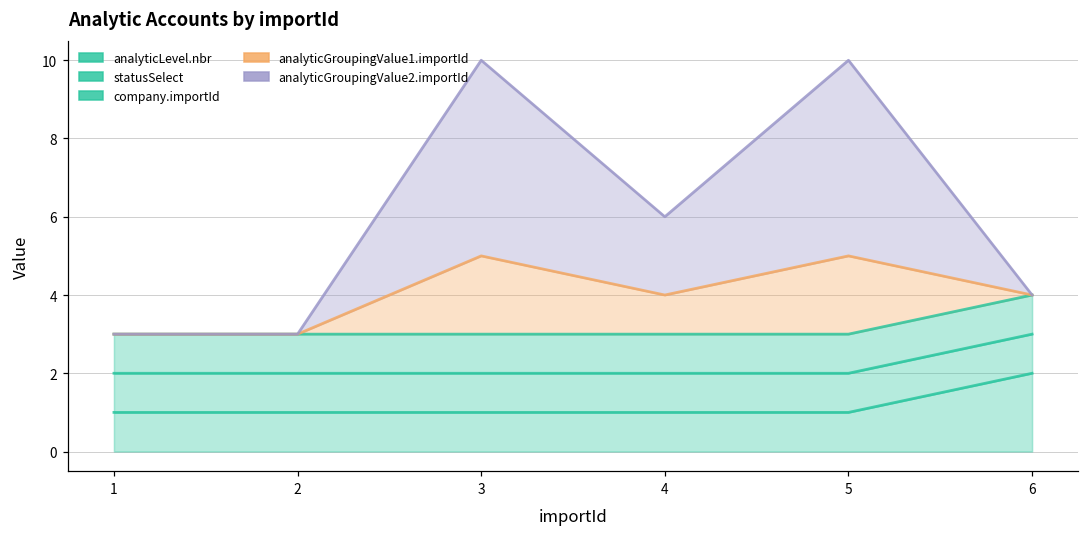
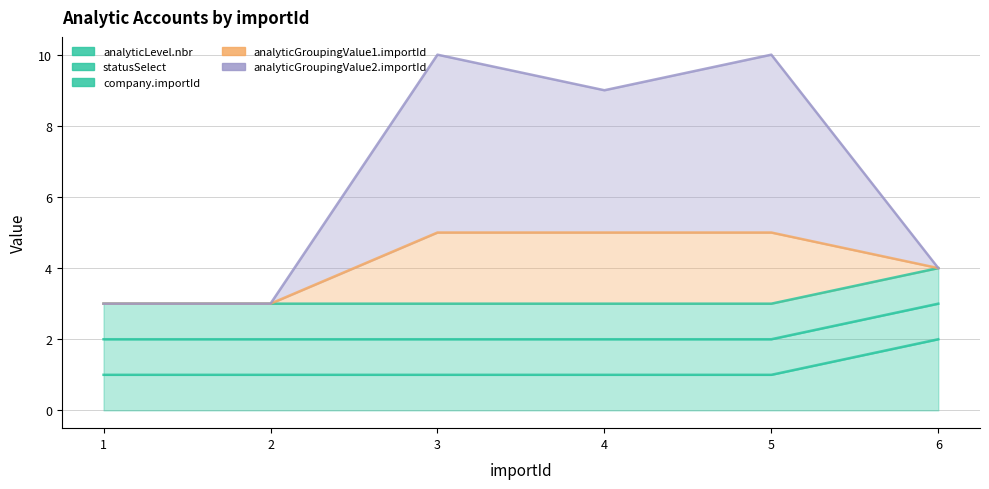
analyticGroupingValue1.importId, 4: 1 -> 2
analyticGroupingValue2.importId, 4: 2 -> 4
